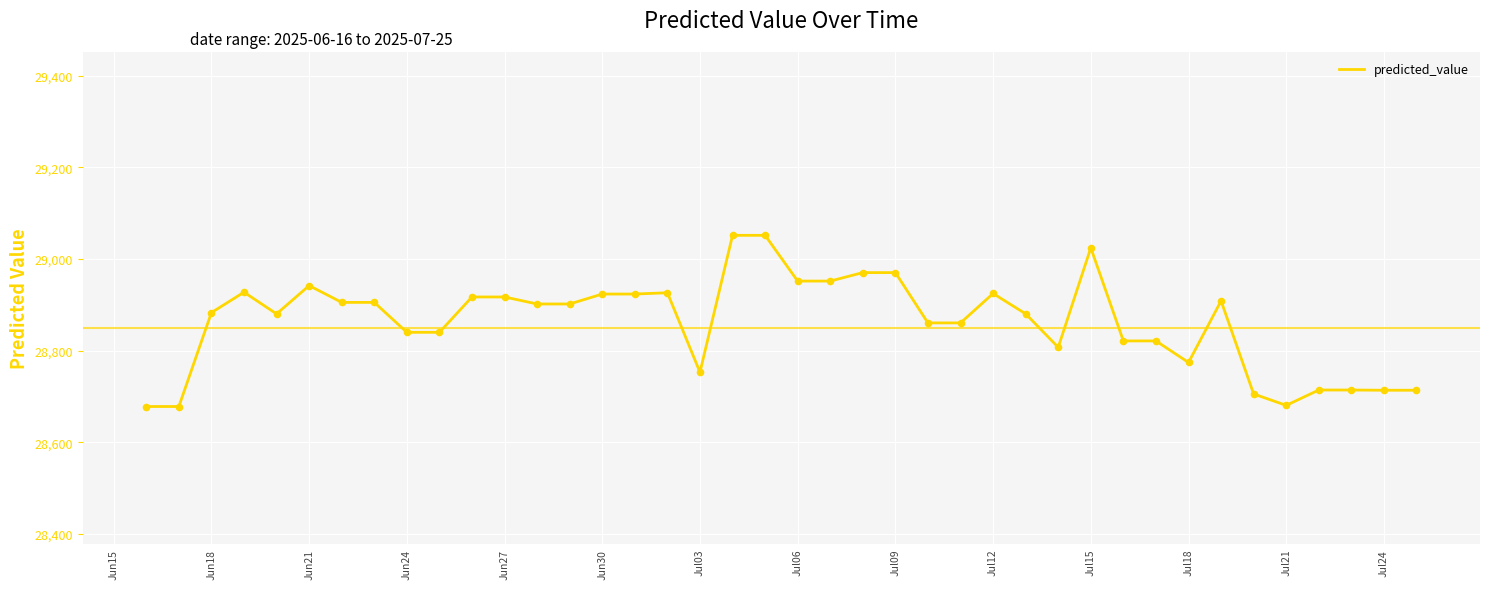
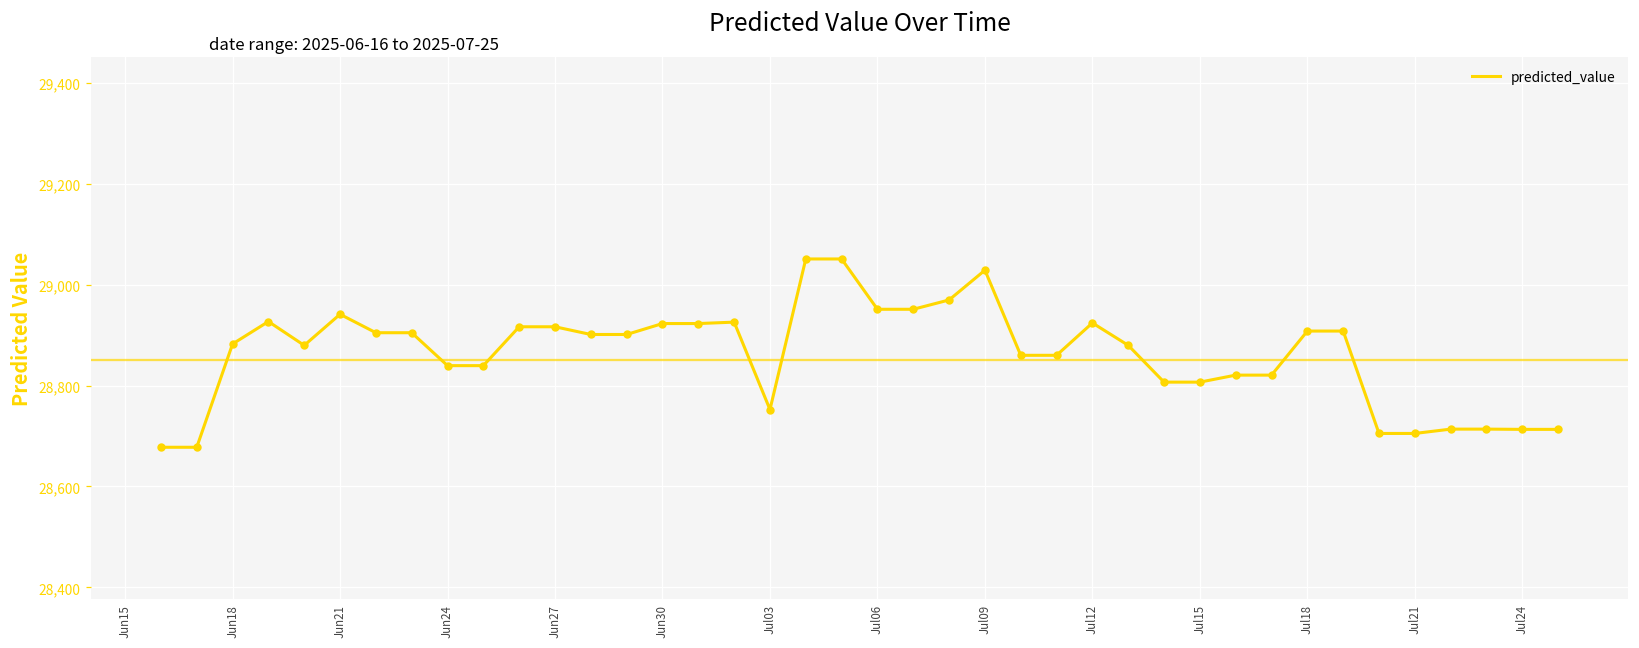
Jul09: 28,970 -> 29,030
Jul15: 29,020 -> 28,810
Jul18: 28,770 -> 28,910
Jul21: 28,680 -> 28,710
